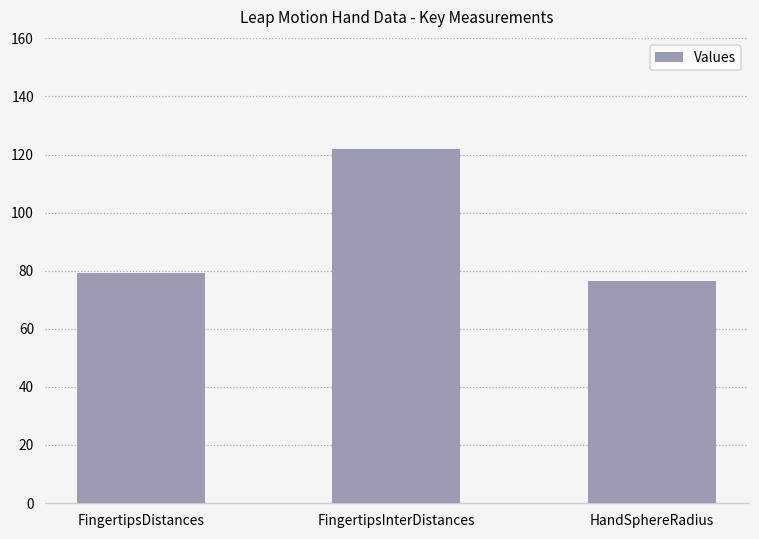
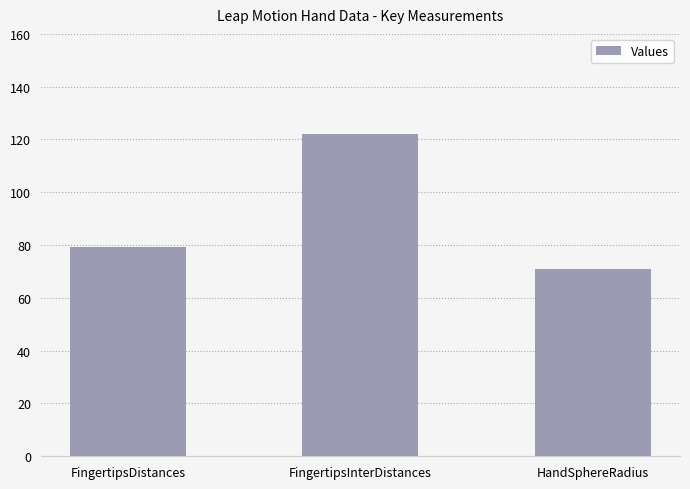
HandSphereRadius: 77 -> 71
